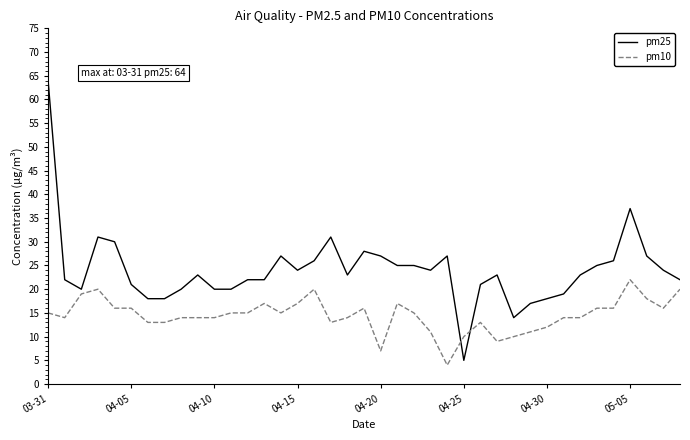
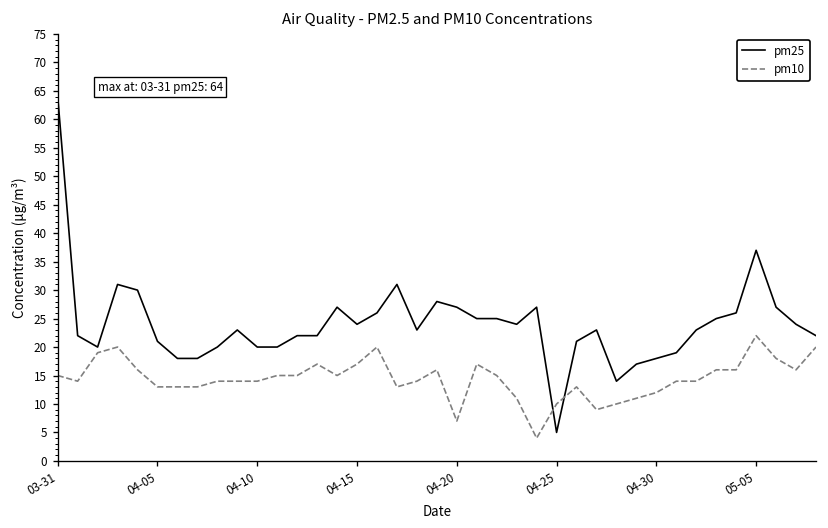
pm10, 04-05: 16 -> 13
